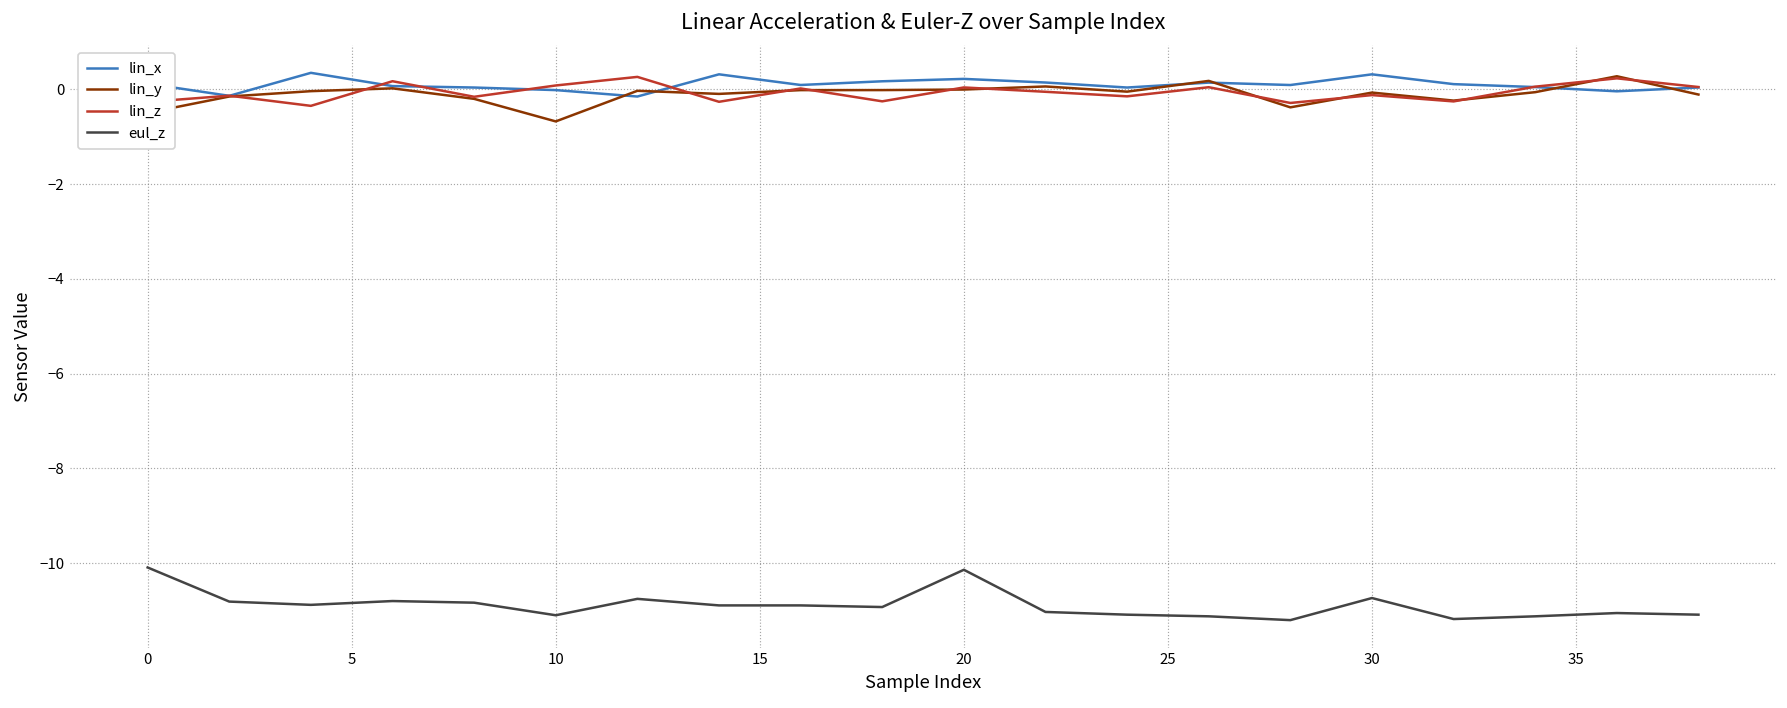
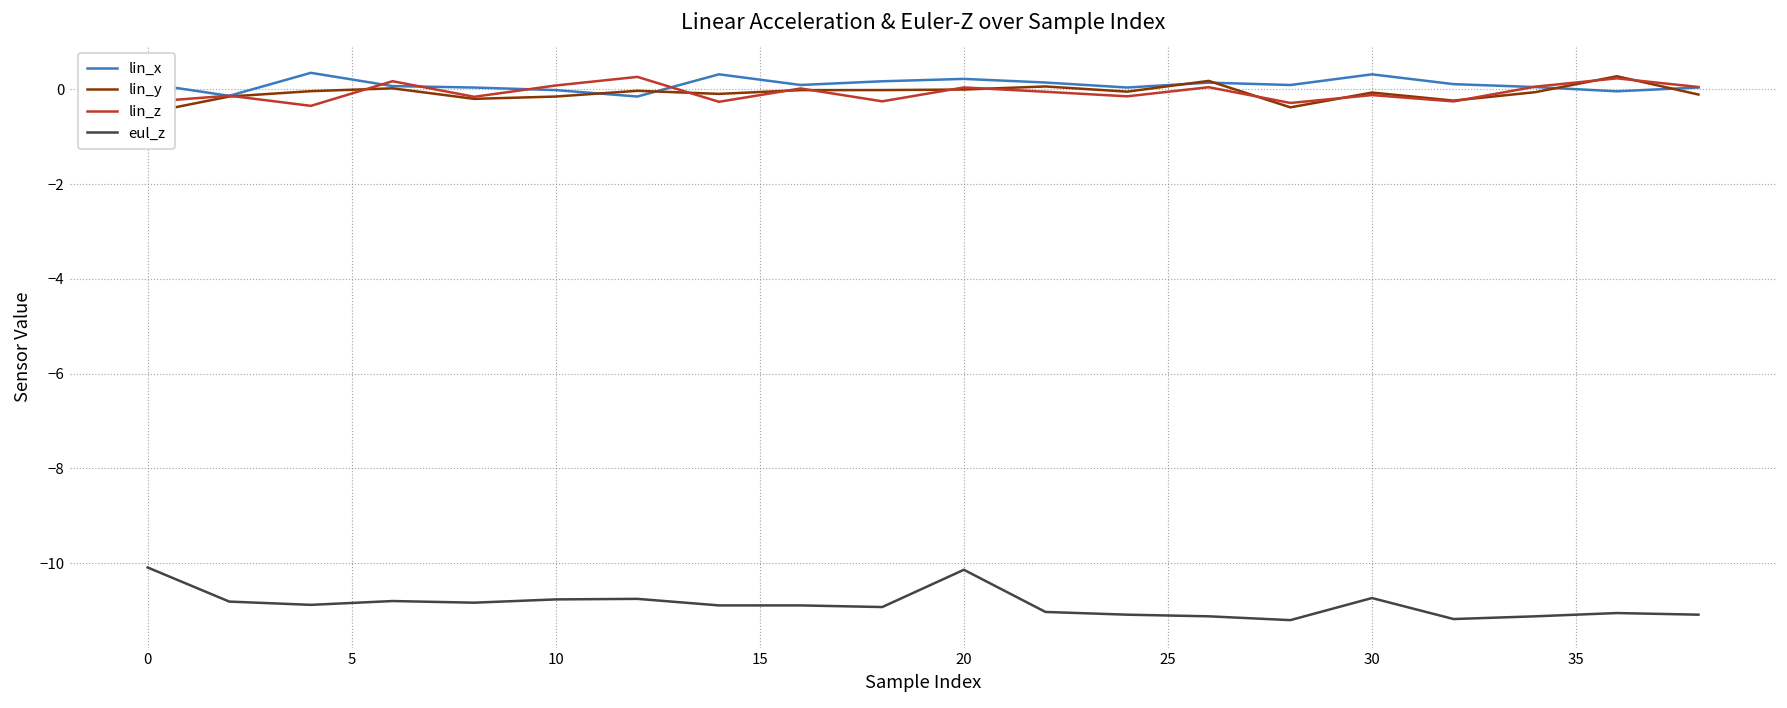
lin_y, 10: -0.7 -> -0.2
eul_z, 10: -11.1 -> -10.8
